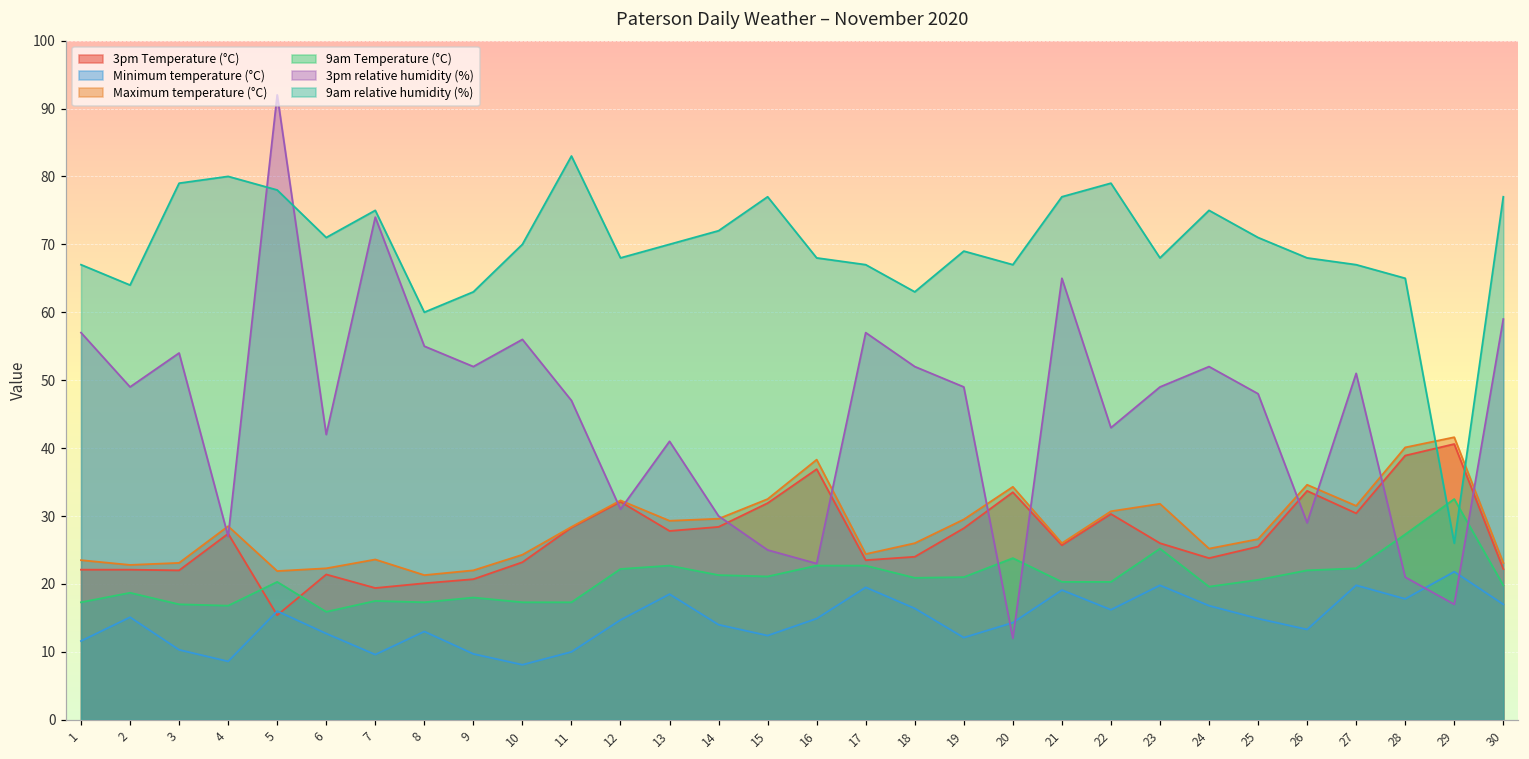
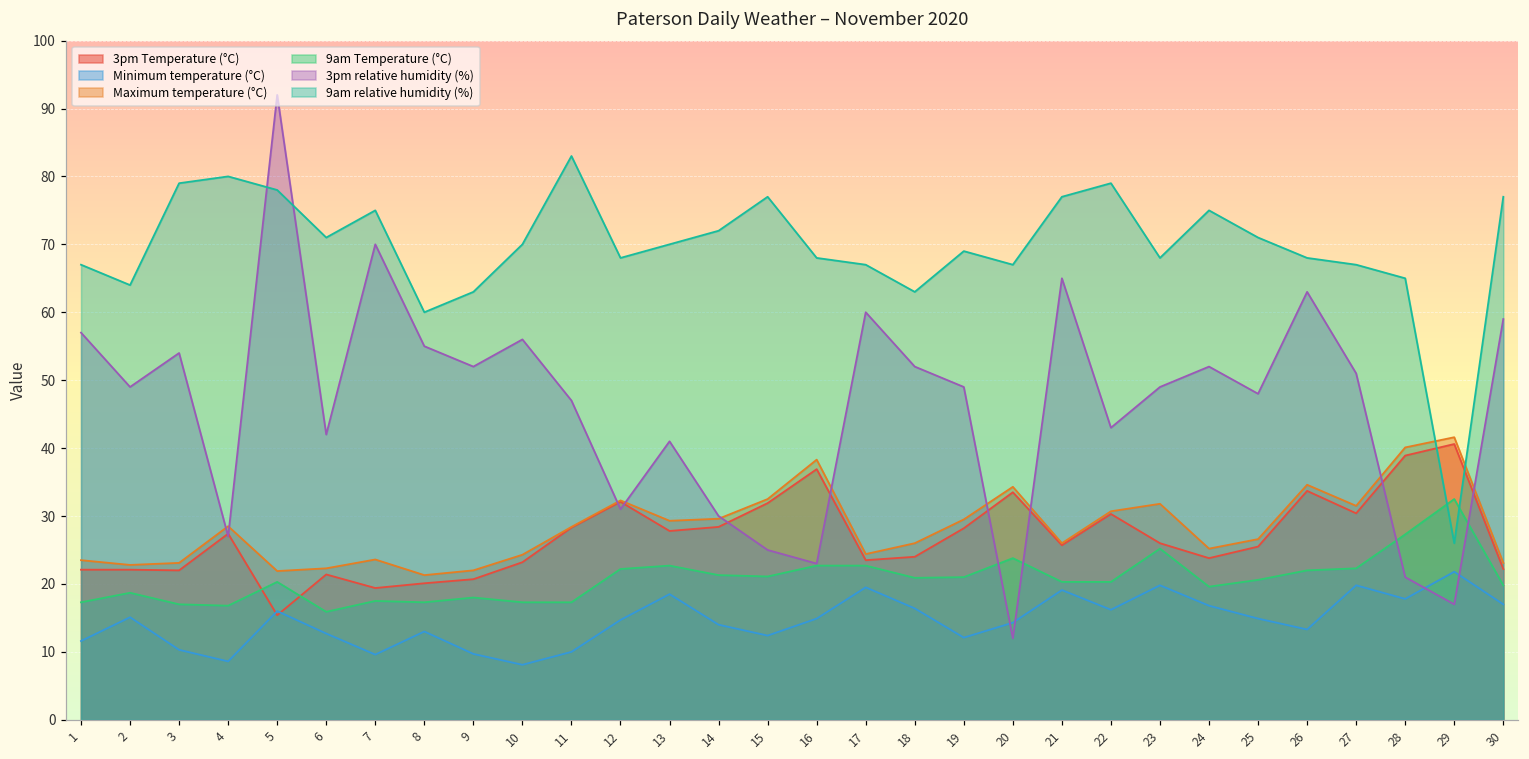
3pm relative humidity (%), 7: 74 -> 70
3pm relative humidity (%), 17: 57 -> 60
3pm relative humidity (%), 26: 29 -> 63
